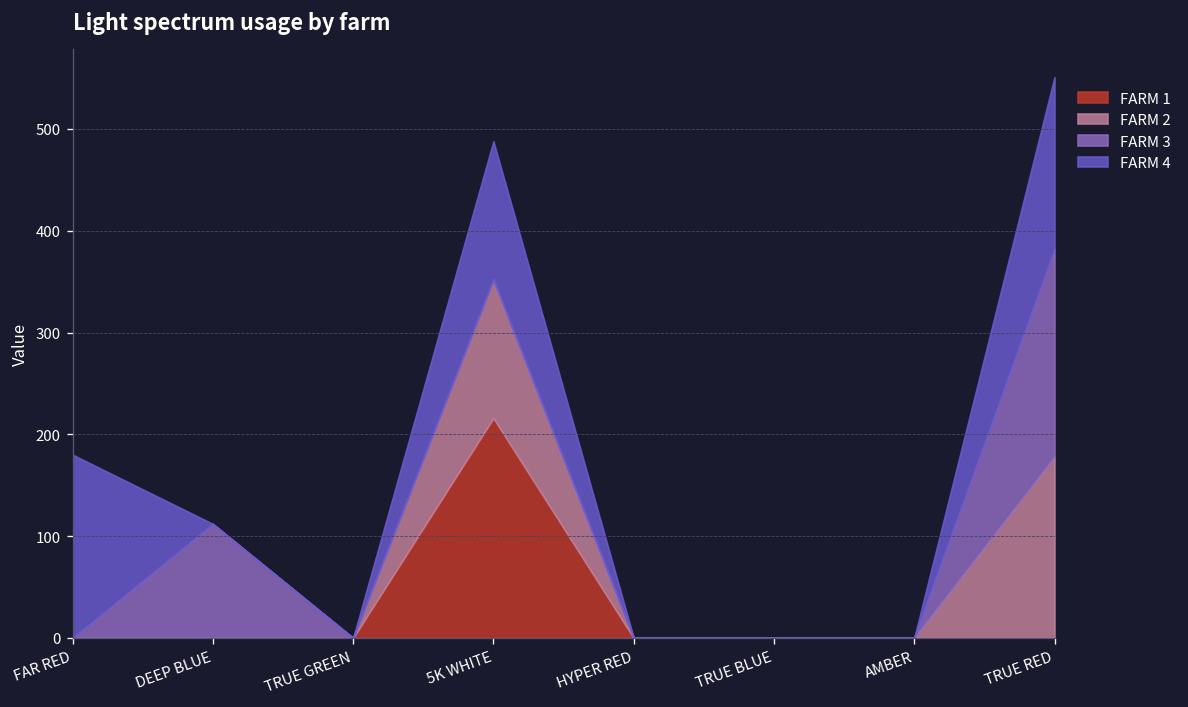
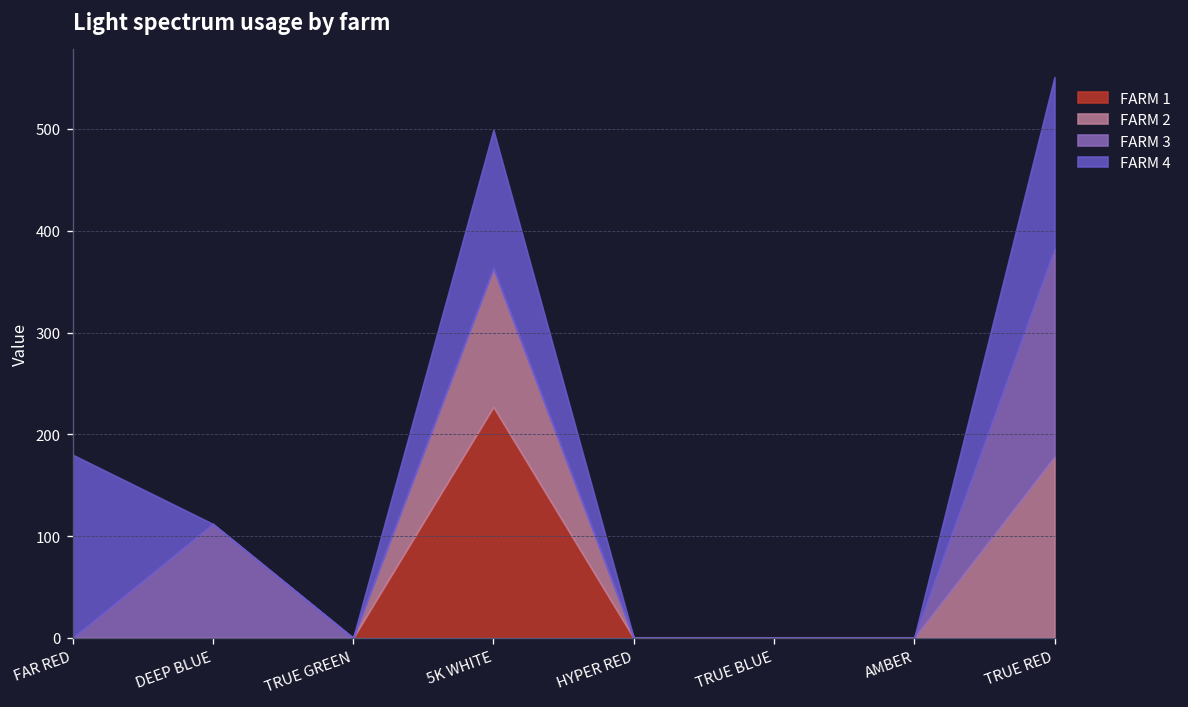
FARM 1, 5K WHITE: 220 -> 230
